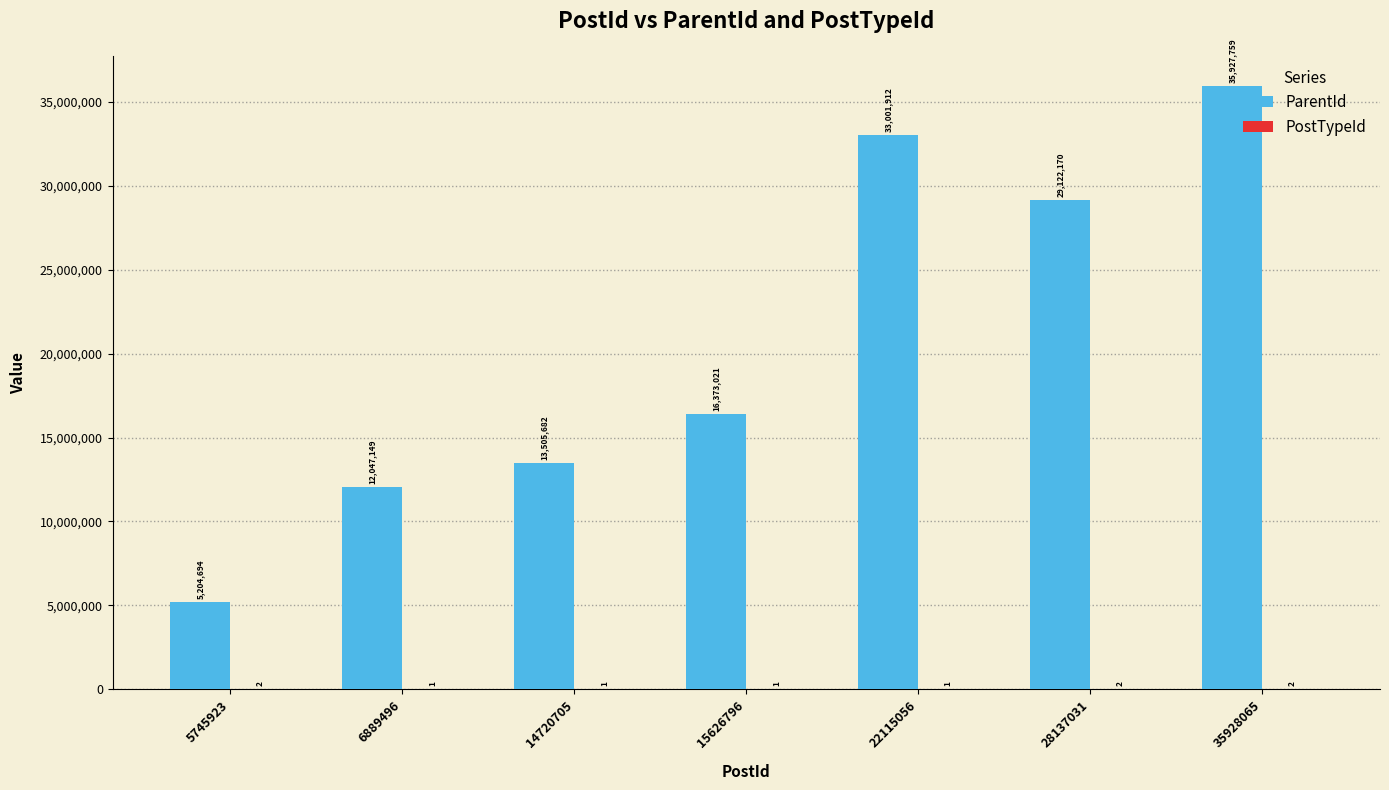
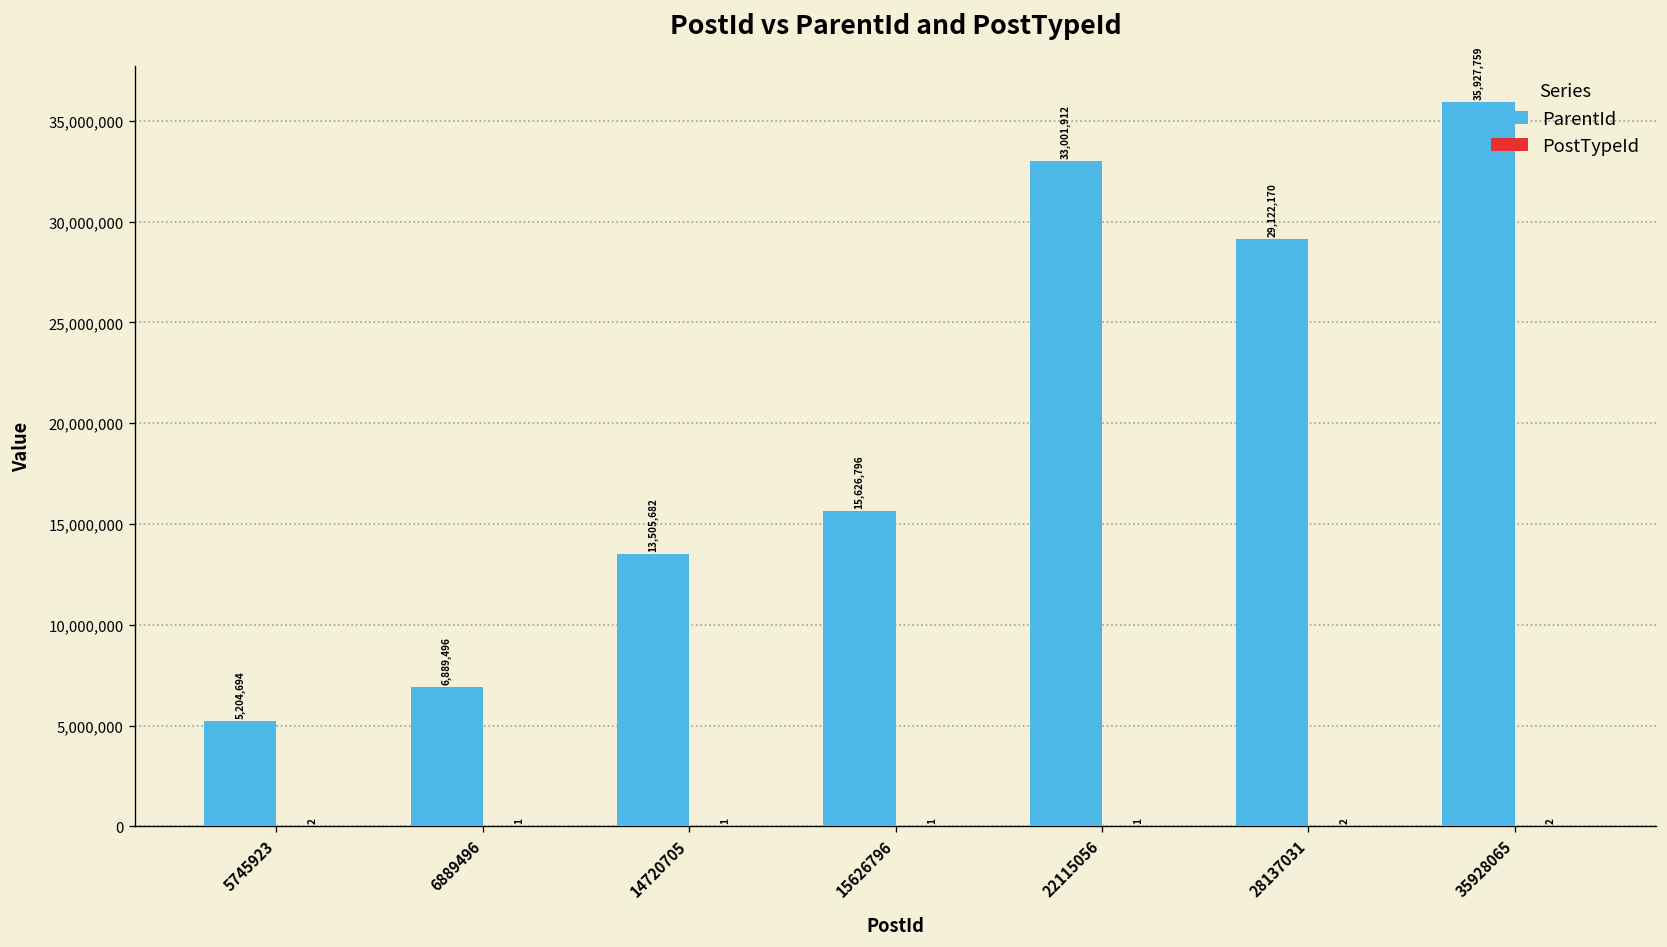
ParentId, 6889496: 12,047,149 -> 6,889,496
ParentId, 15626796: 16,373,021 -> 15,626,796
